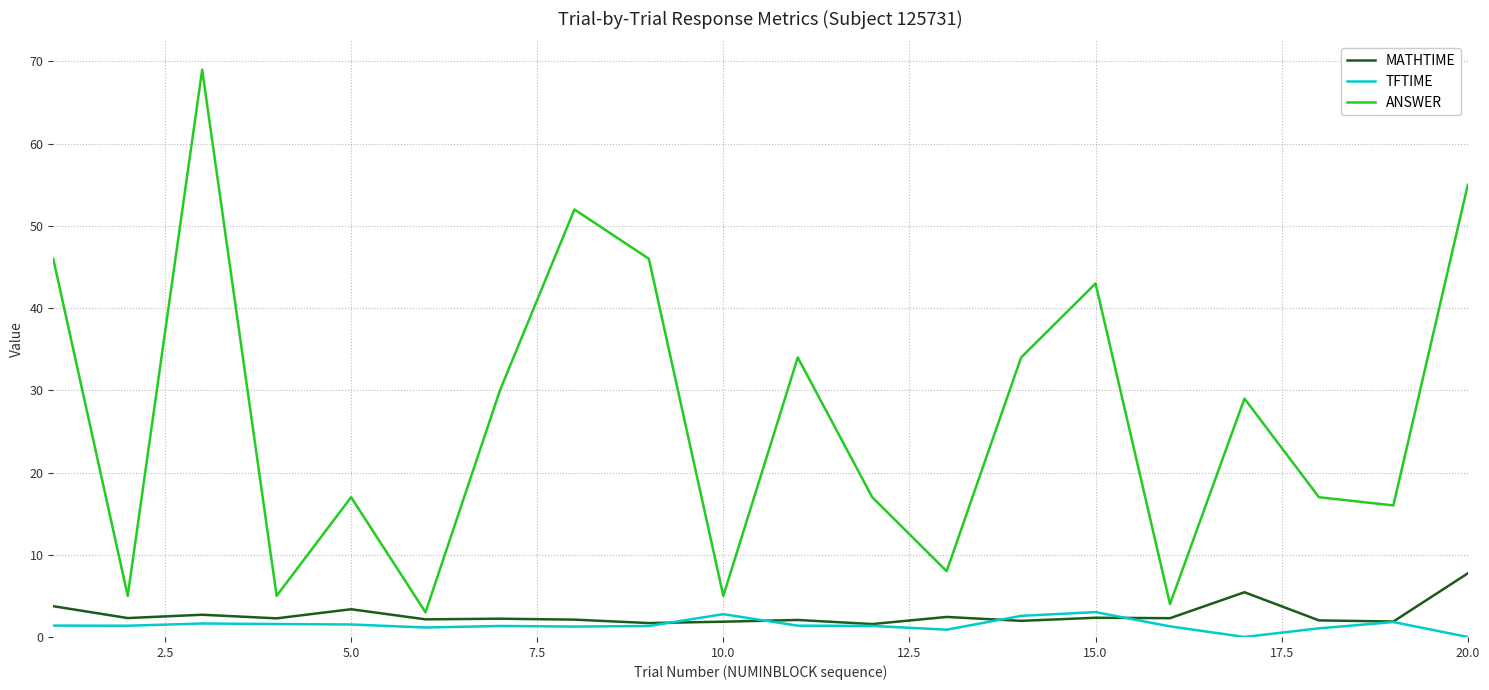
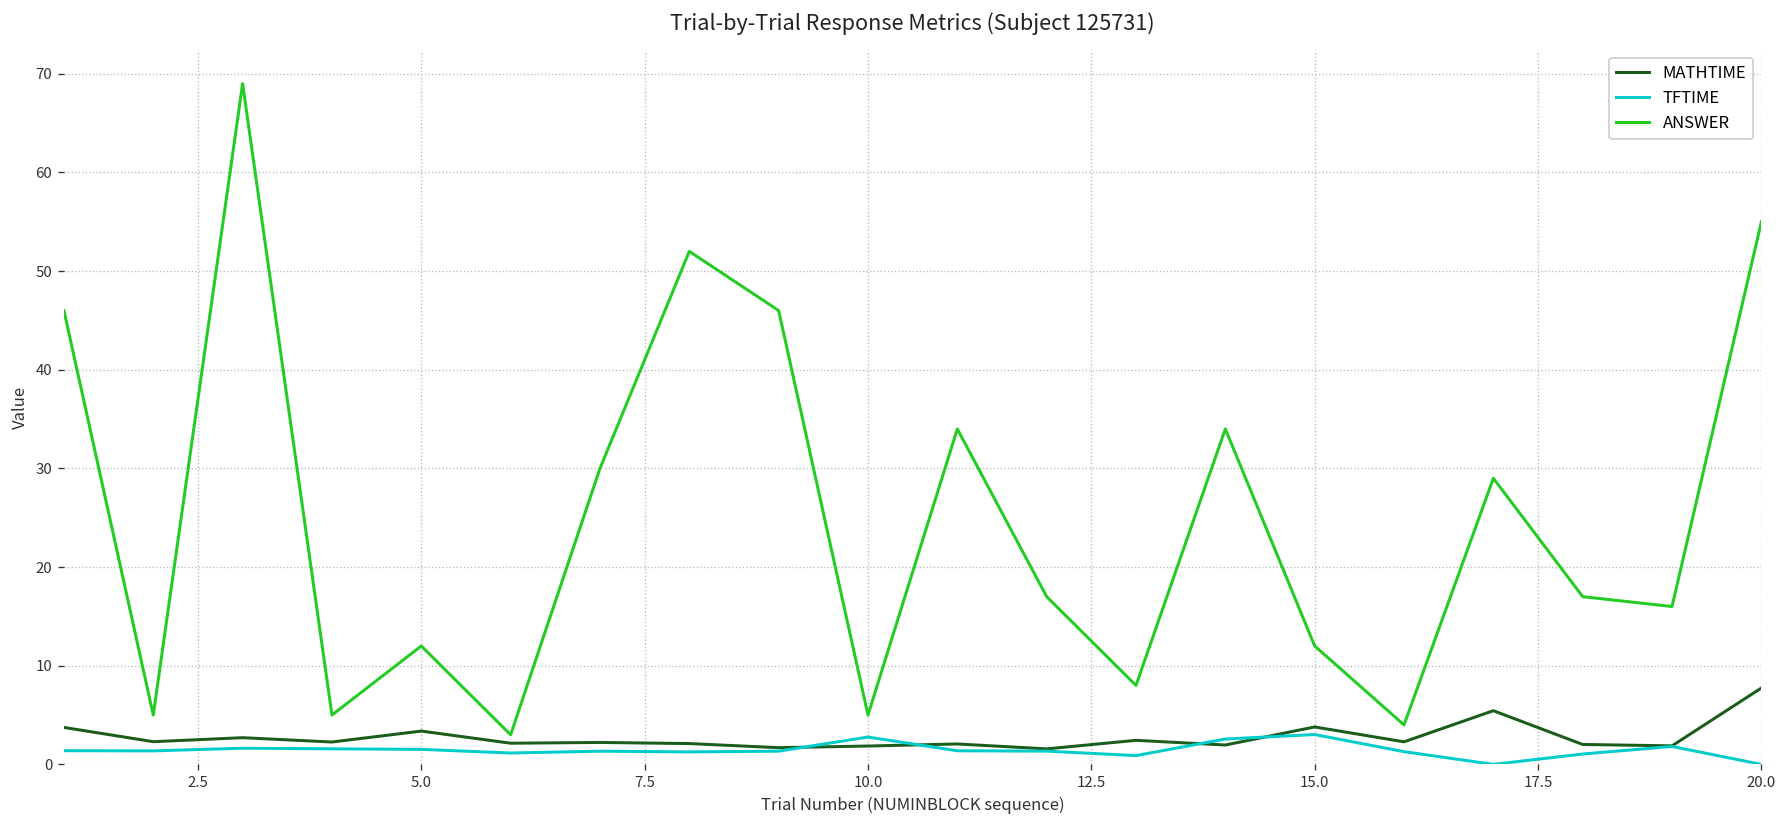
ANSWER, 5.0: 17 -> 12
MATHTIME, 15.0: 2 -> 4
ANSWER, 15.0: 43 -> 12
